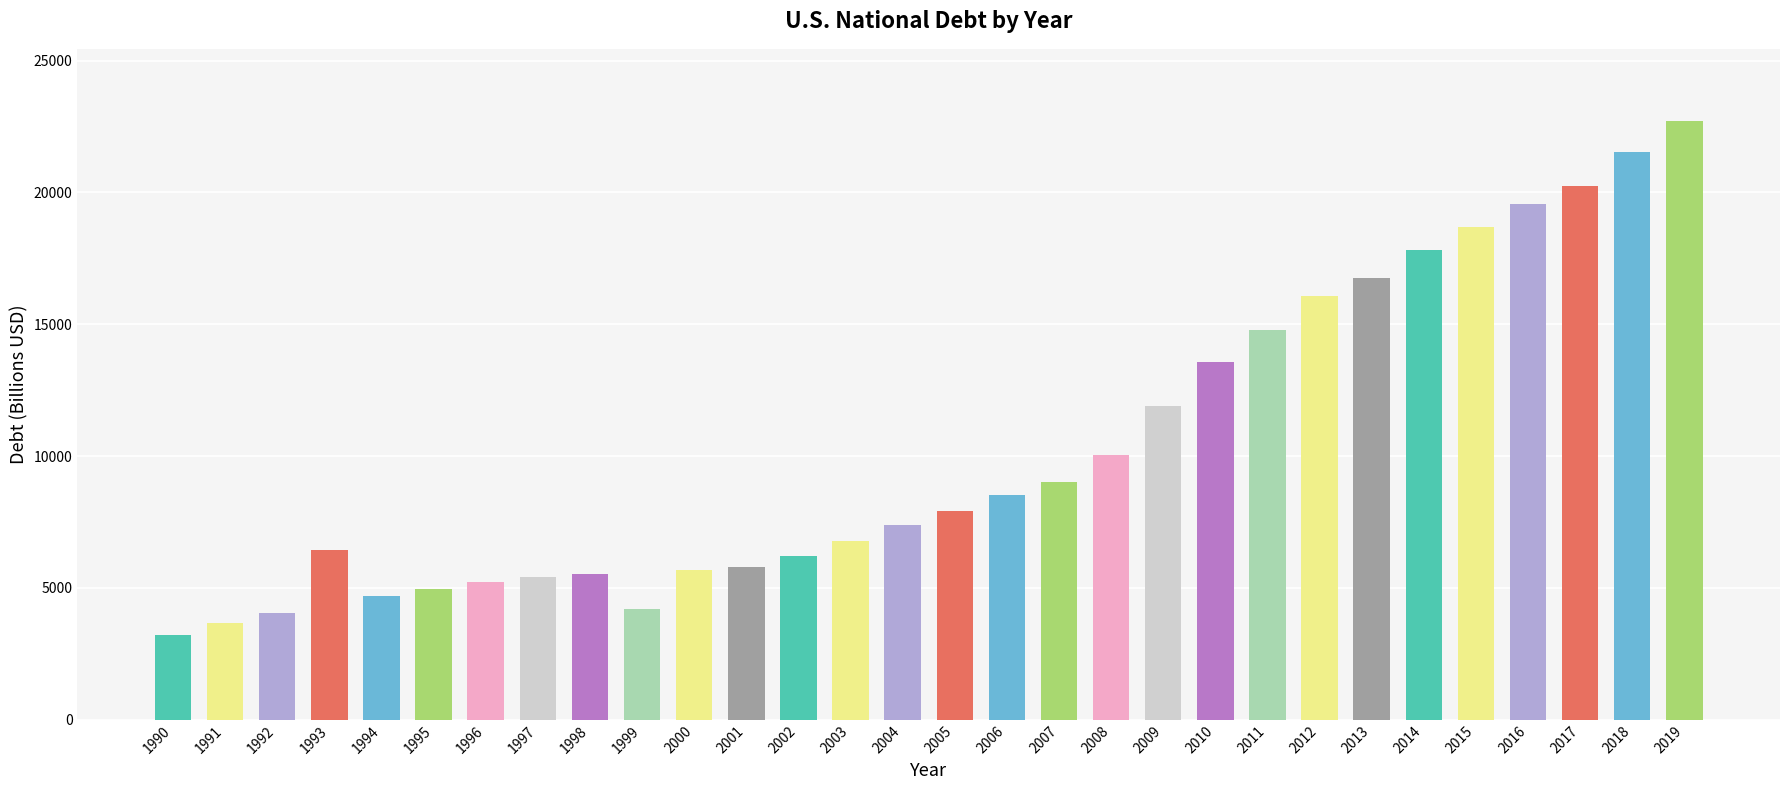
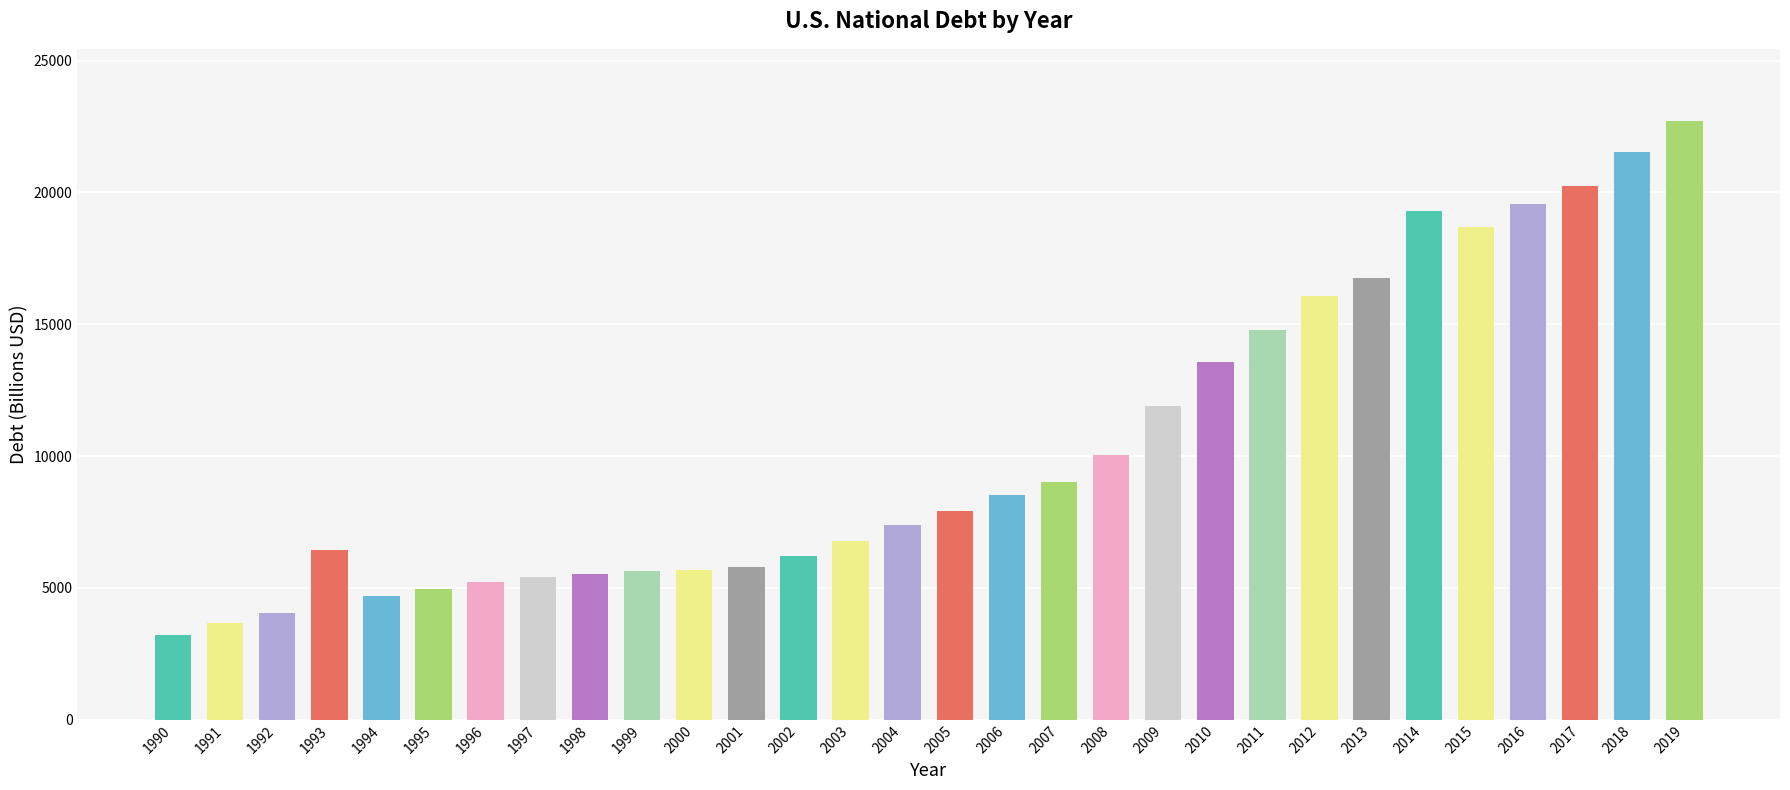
1999: 4200 -> 5700
2014: 17800 -> 19300
